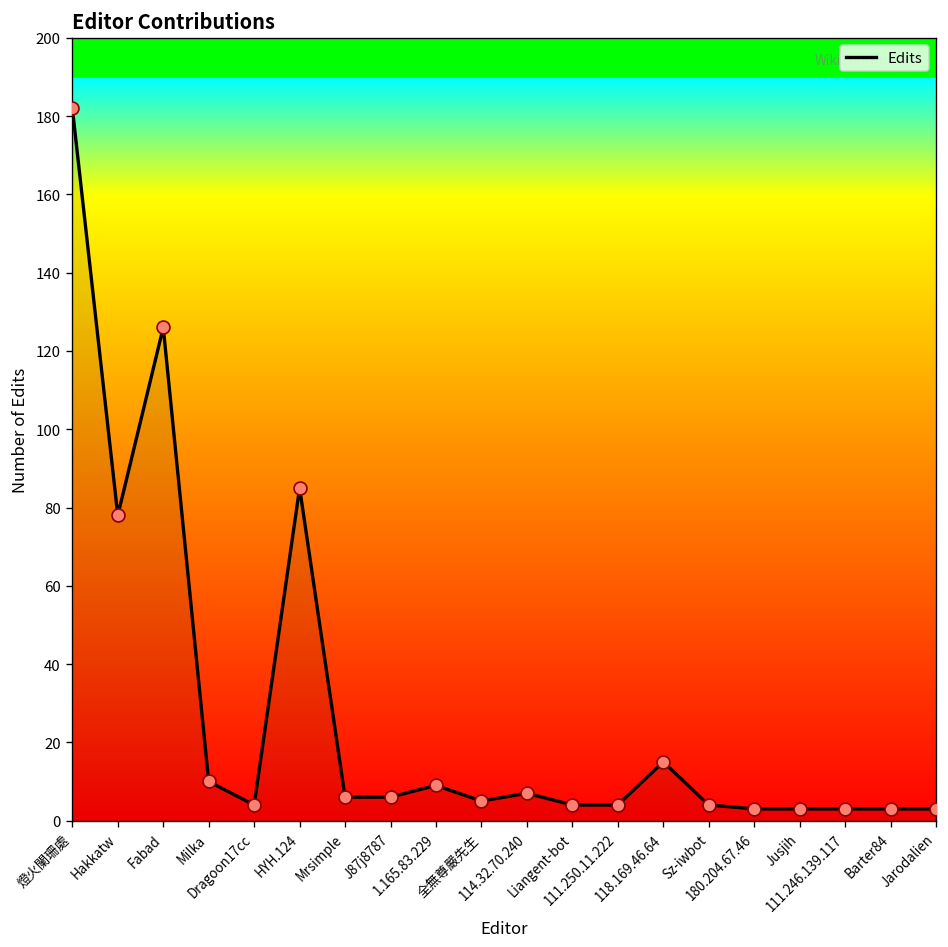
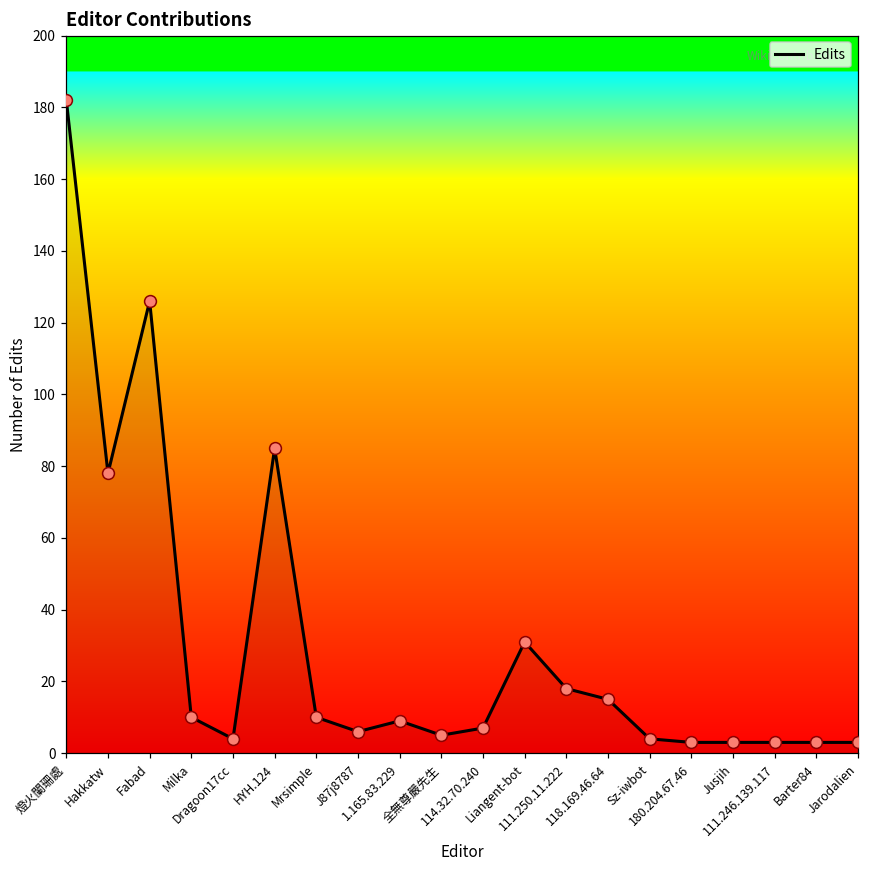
Mrsimple: 6 -> 10
Liangent-bot: 4 -> 31
111.250.11.222: 4 -> 18
